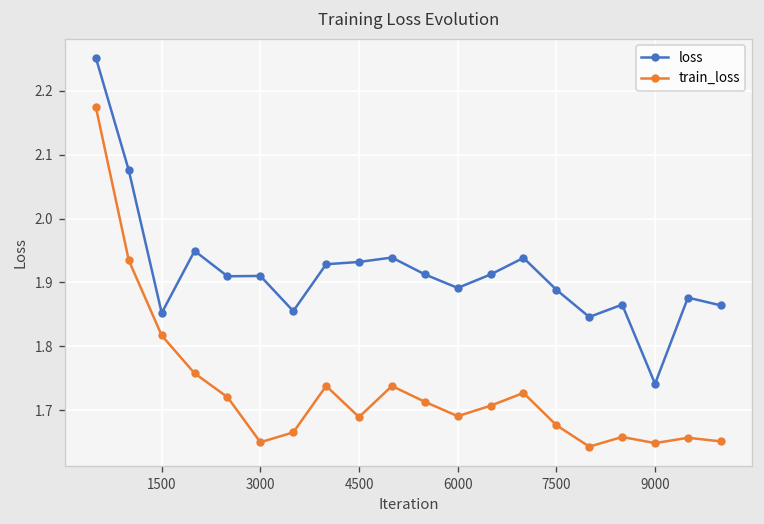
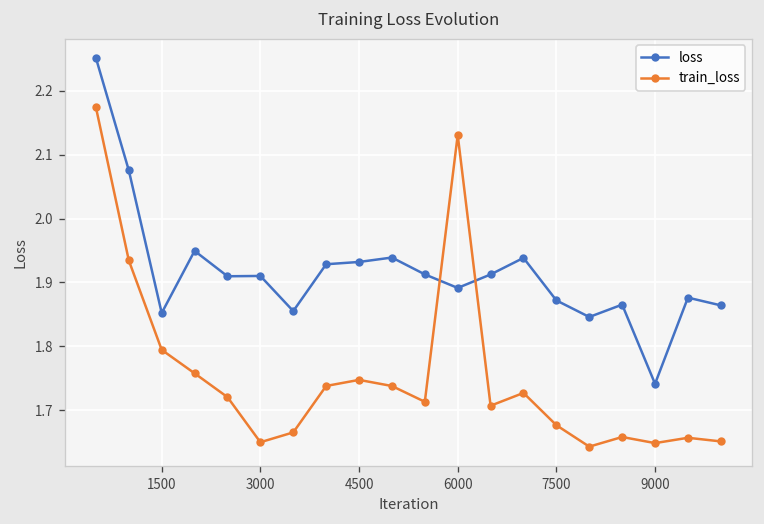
train_loss, 1500: 1.82 -> 1.79
train_loss, 4500: 1.69 -> 1.75
train_loss, 6000: 1.69 -> 2.13
loss, 7500: 1.89 -> 1.87
